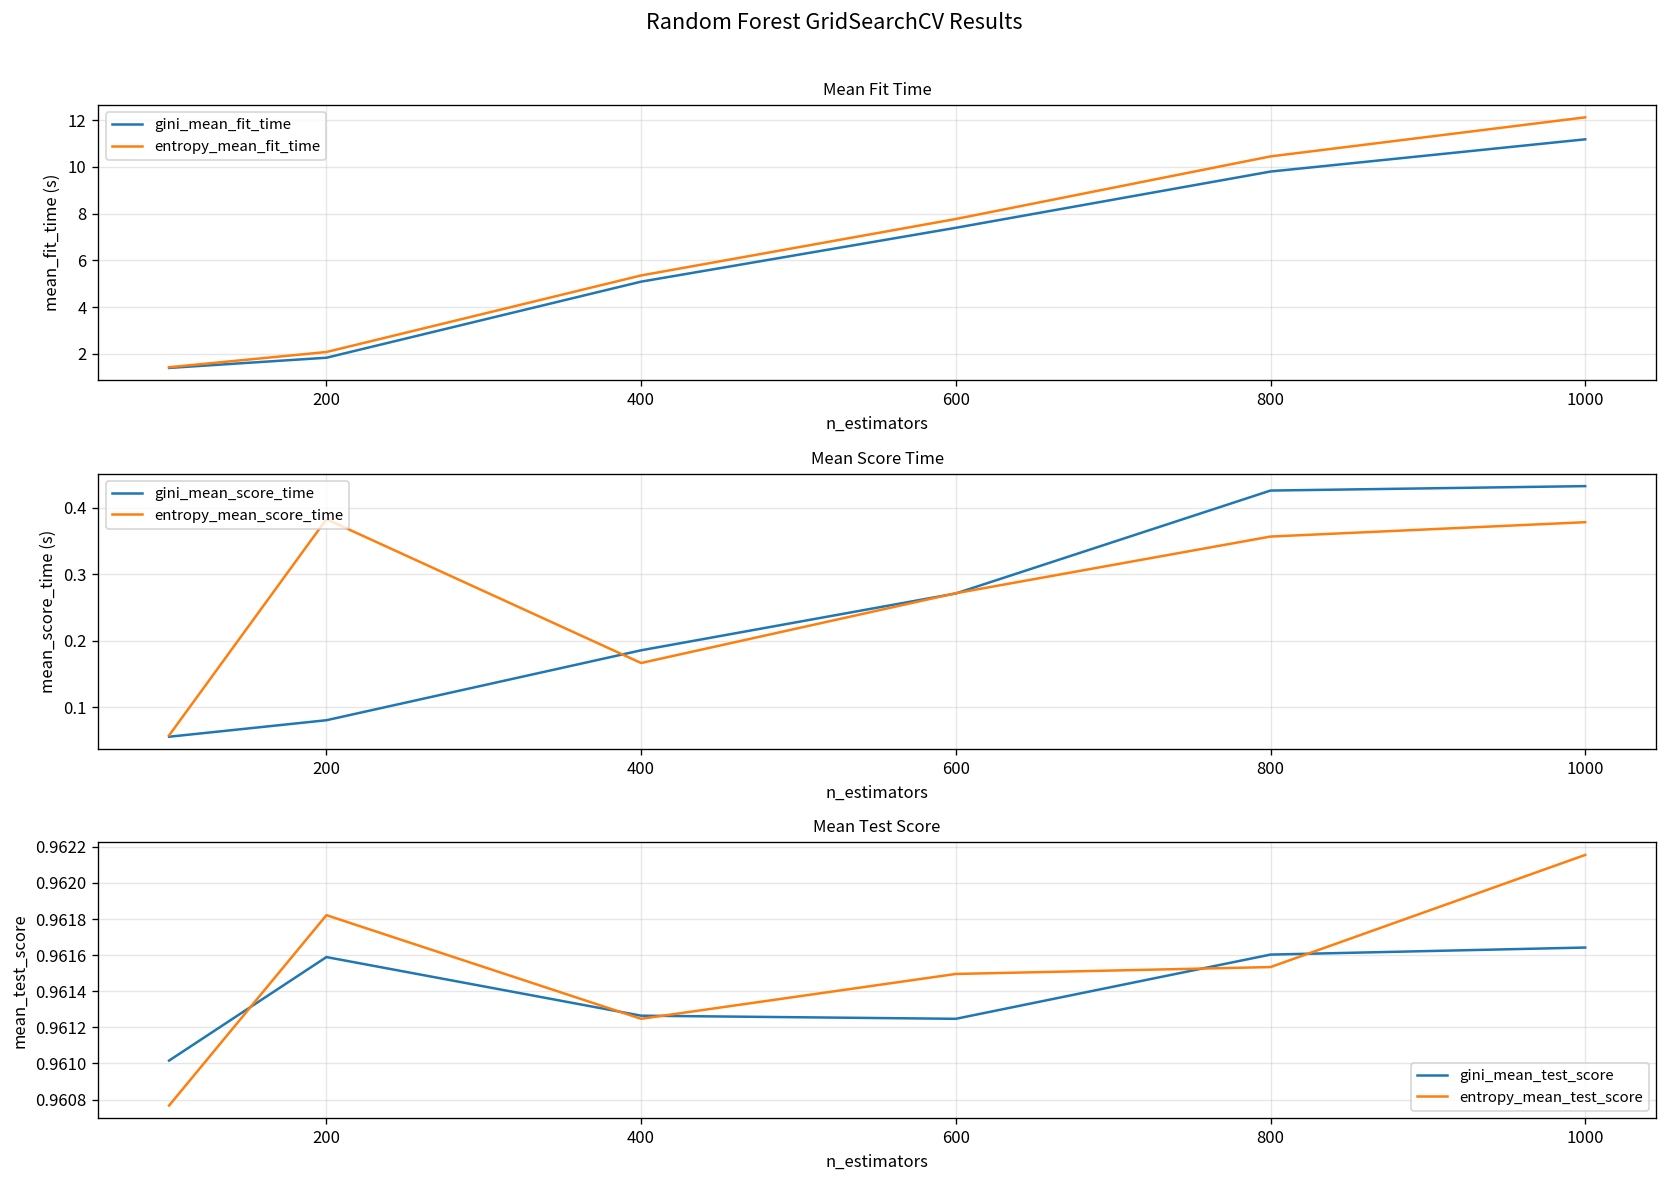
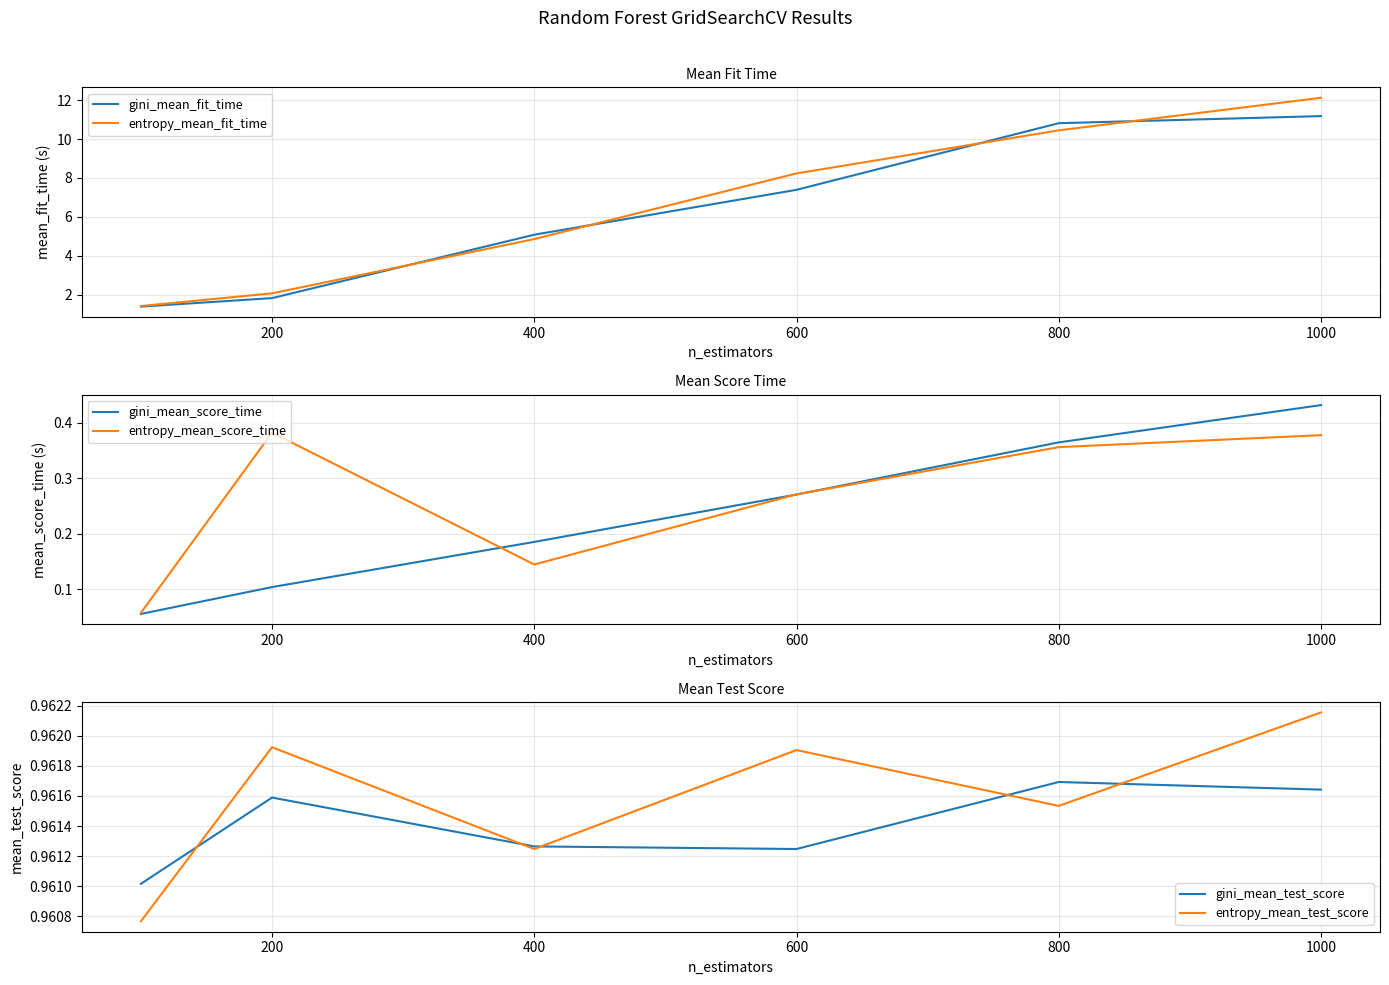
Mean Fit Time, entropy_mean_fit_time, 400: 5.4 -> 4.9
Mean Fit Time, entropy_mean_fit_time, 600: 7.8 -> 8.2
Mean Fit Time, gini_mean_fit_time, 800: 9.8 -> 10.8
Mean Score Time, gini_mean_score_time, 200: 0.08 -> 0.10
Mean Score Time, entropy_mean_score_time, 400: 0.17 -> 0.14
Mean Score Time, gini_mean_score_time, 800: 0.43 -> 0.37
Mean Test Score, entropy_mean_test_score, 200: 0.96182 -> 0.96192
Mean Test Score, entropy_mean_test_score, 600: 0.96150 -> 0.96190
Mean Test Score, gini_mean_test_score, 800: 0.96160 -> 0.96169
